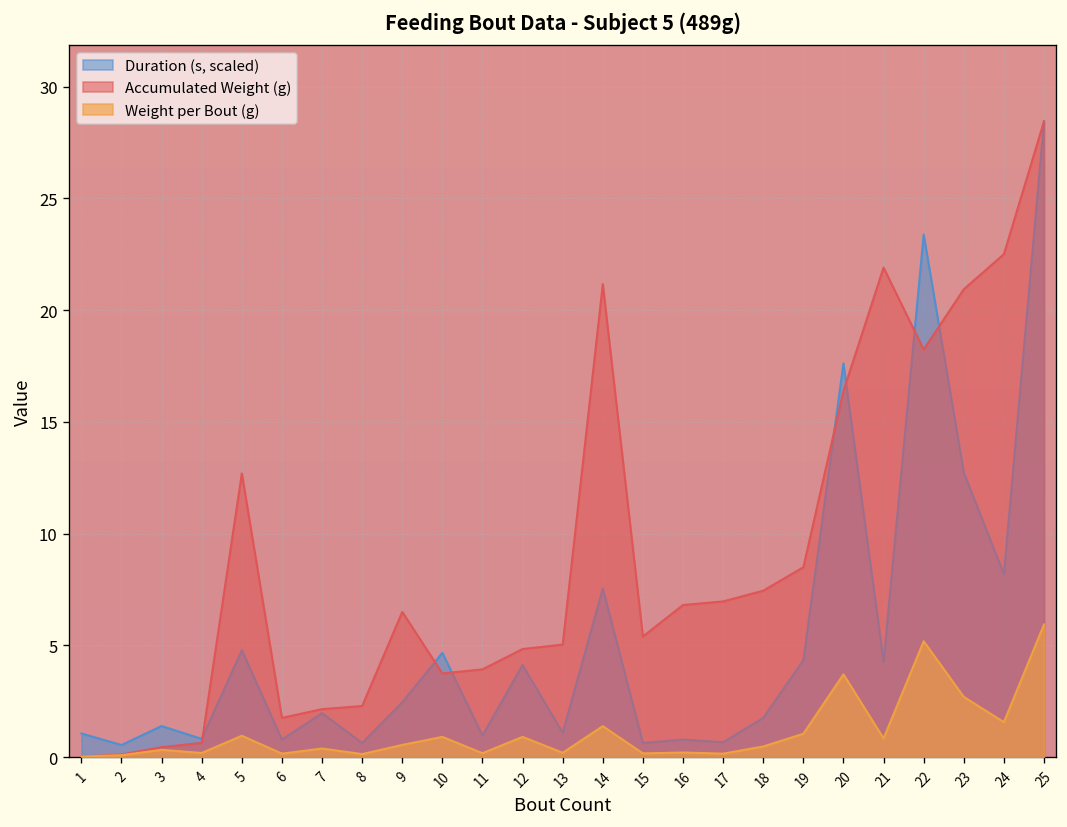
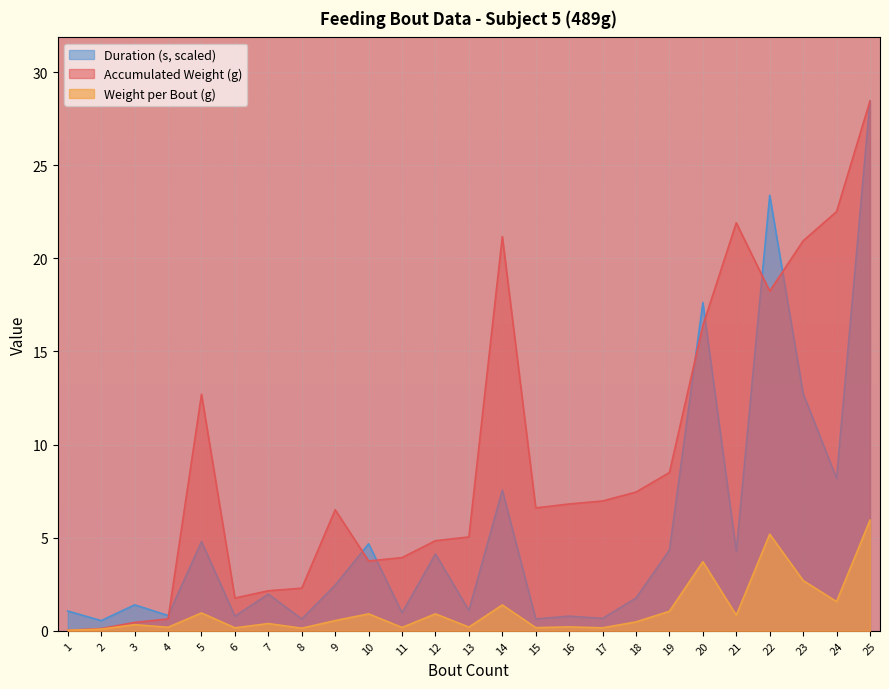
Accumulated Weight (g), 15: 5.4 -> 6.6
